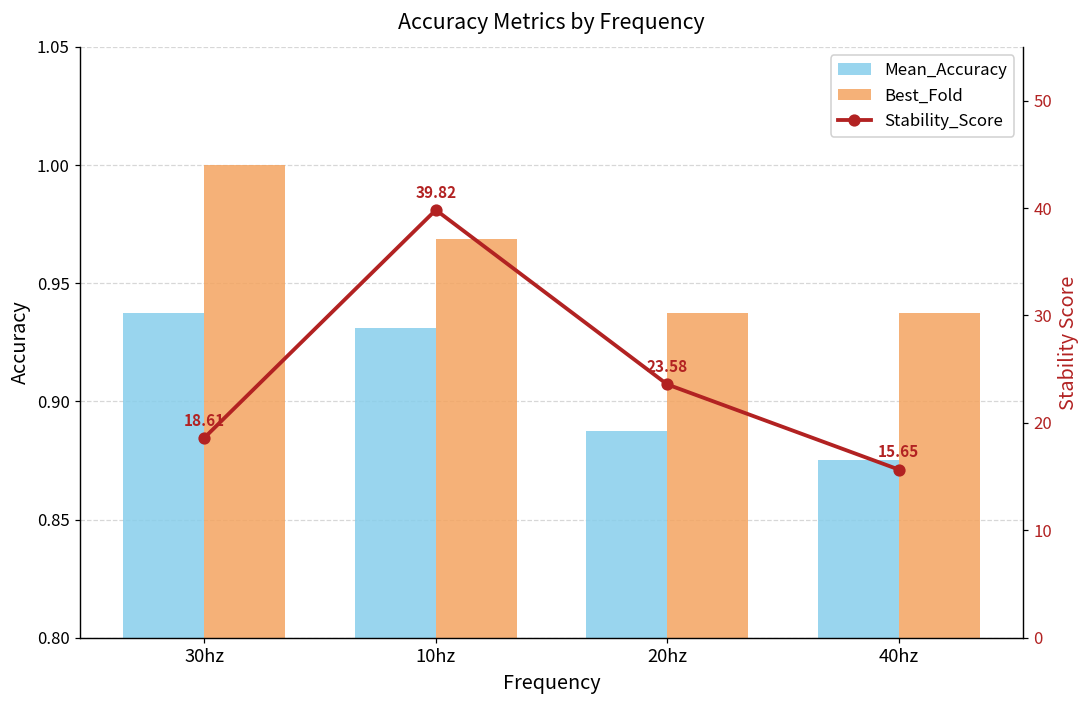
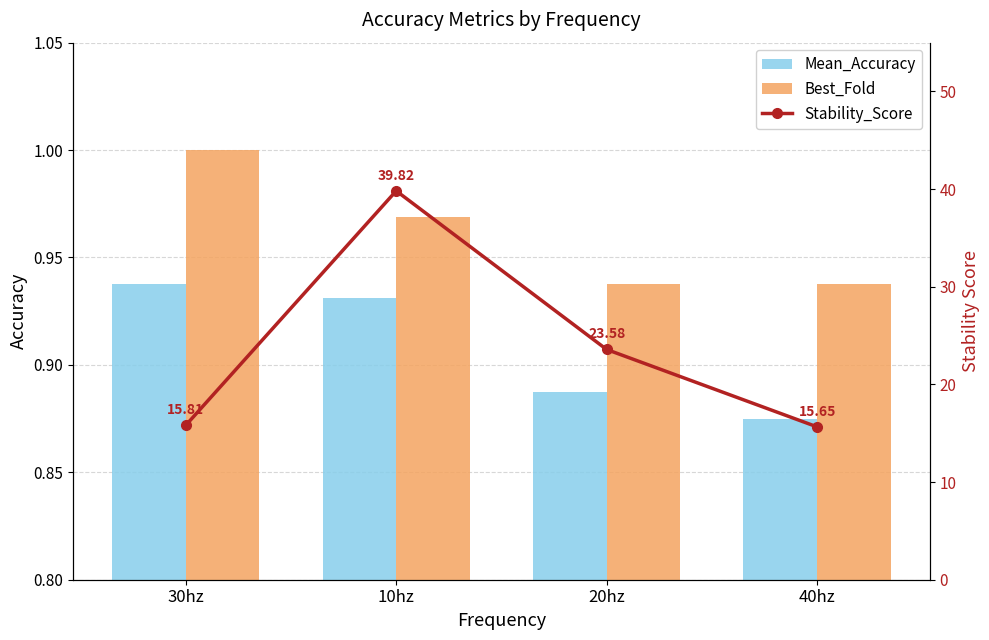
Stability_Score, 30hz: 18.61 -> 15.81
